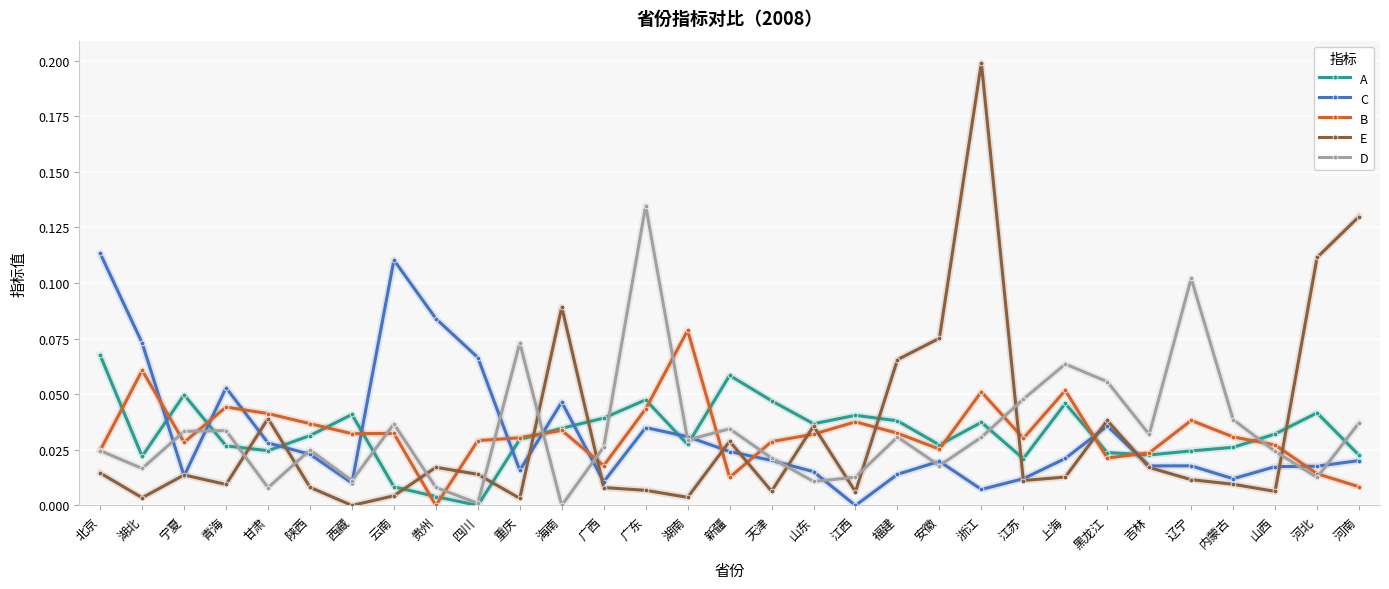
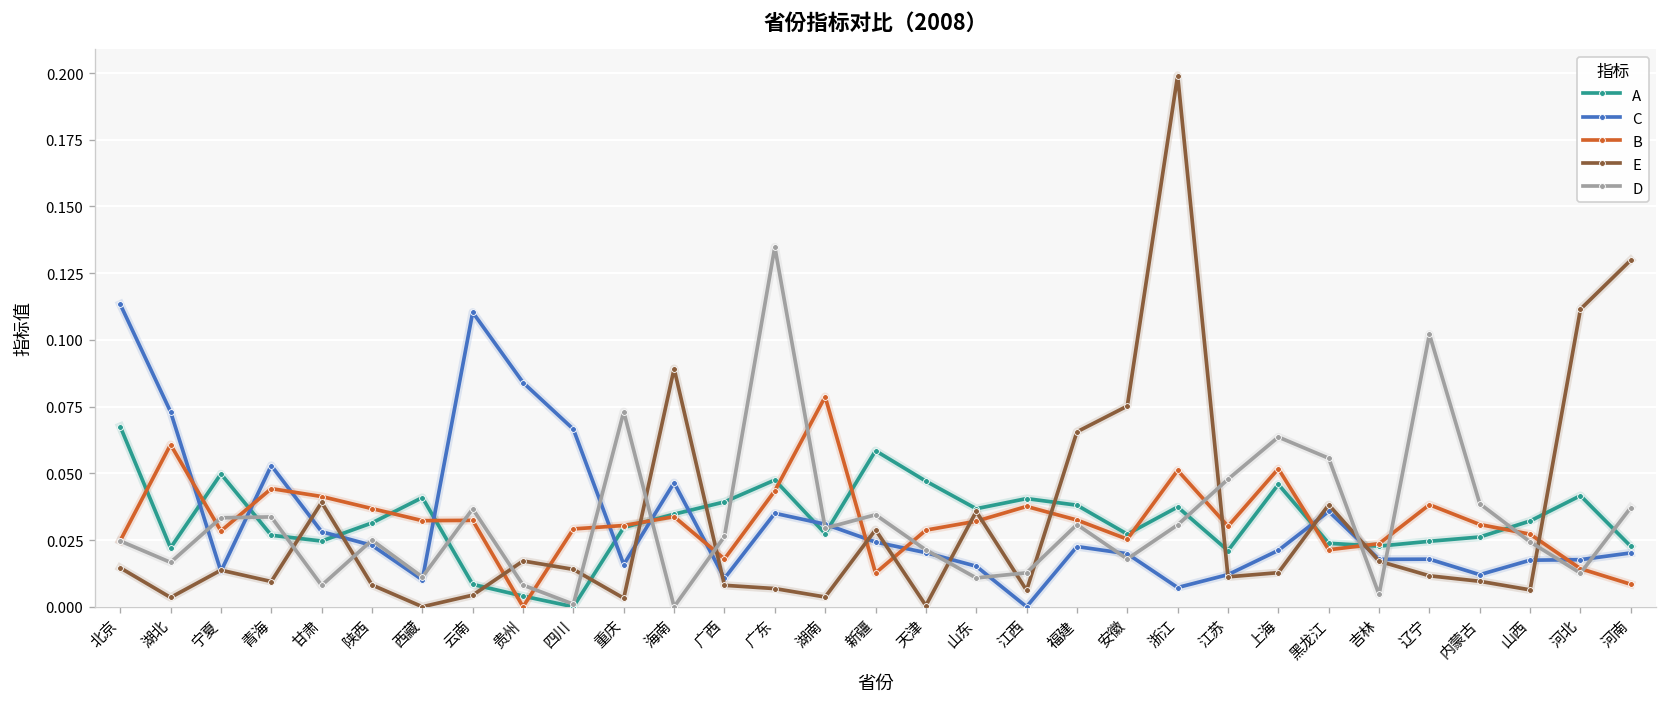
E, 天津: 0.006 -> 0.000
C, 福建: 0.014 -> 0.023
D, 吉林: 0.032 -> 0.005
